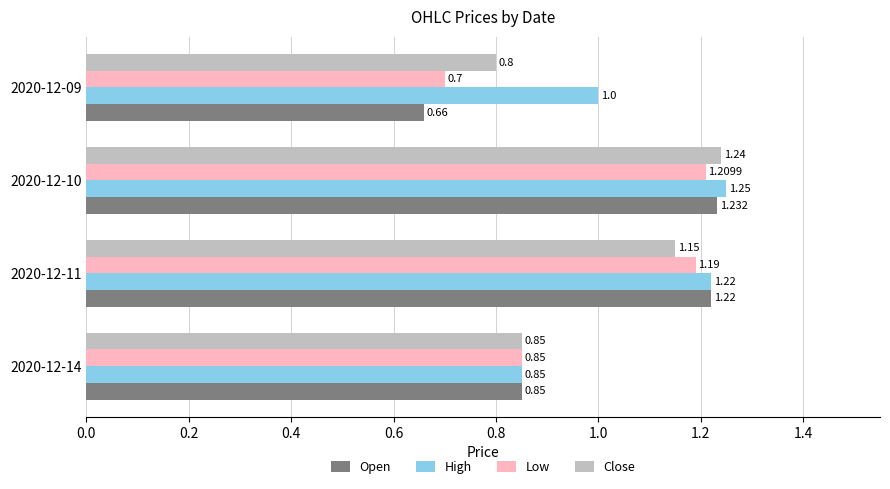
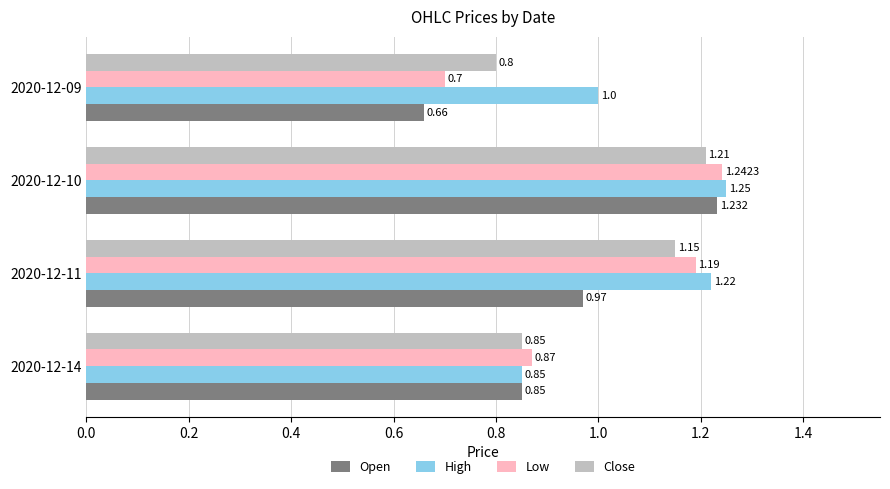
Close, 2020-12-10: 1.24 -> 1.21
Low, 2020-12-10: 1.2099 -> 1.2423
Open, 2020-12-11: 1.22 -> 0.97
Low, 2020-12-14: 0.85 -> 0.87
